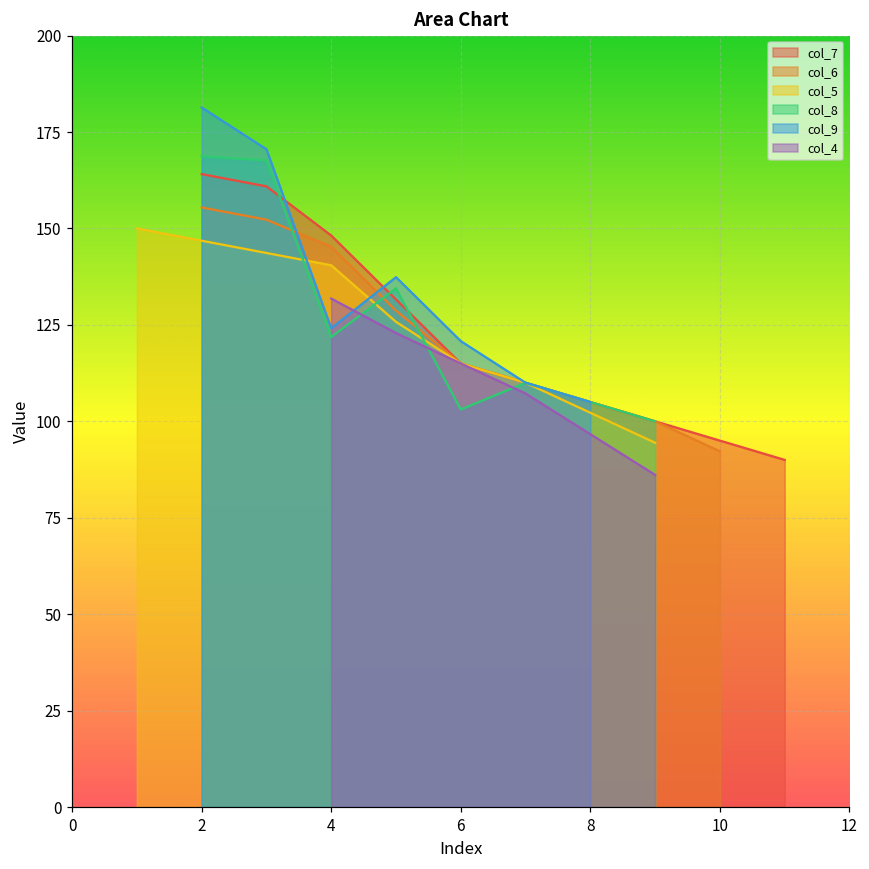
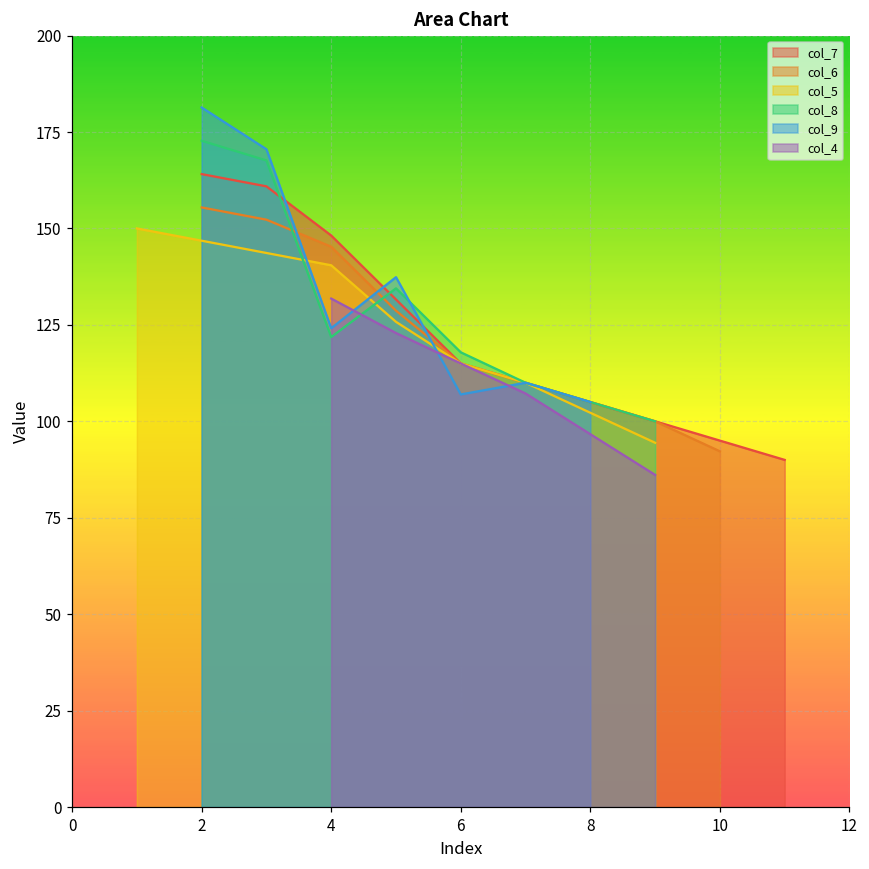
col_8, 2: 169 -> 173
col_8, 6: 103 -> 118
col_9, 6: 121 -> 107
